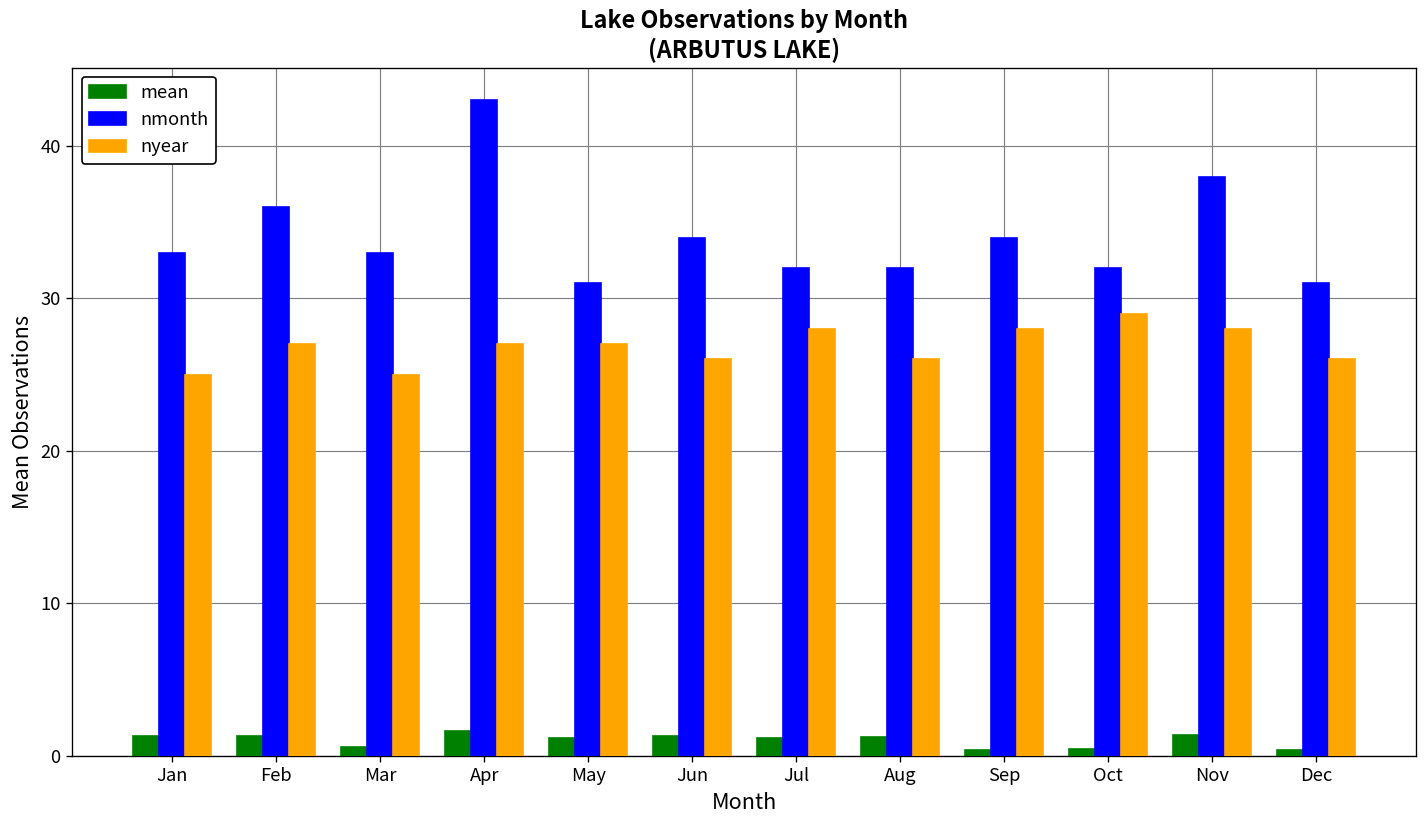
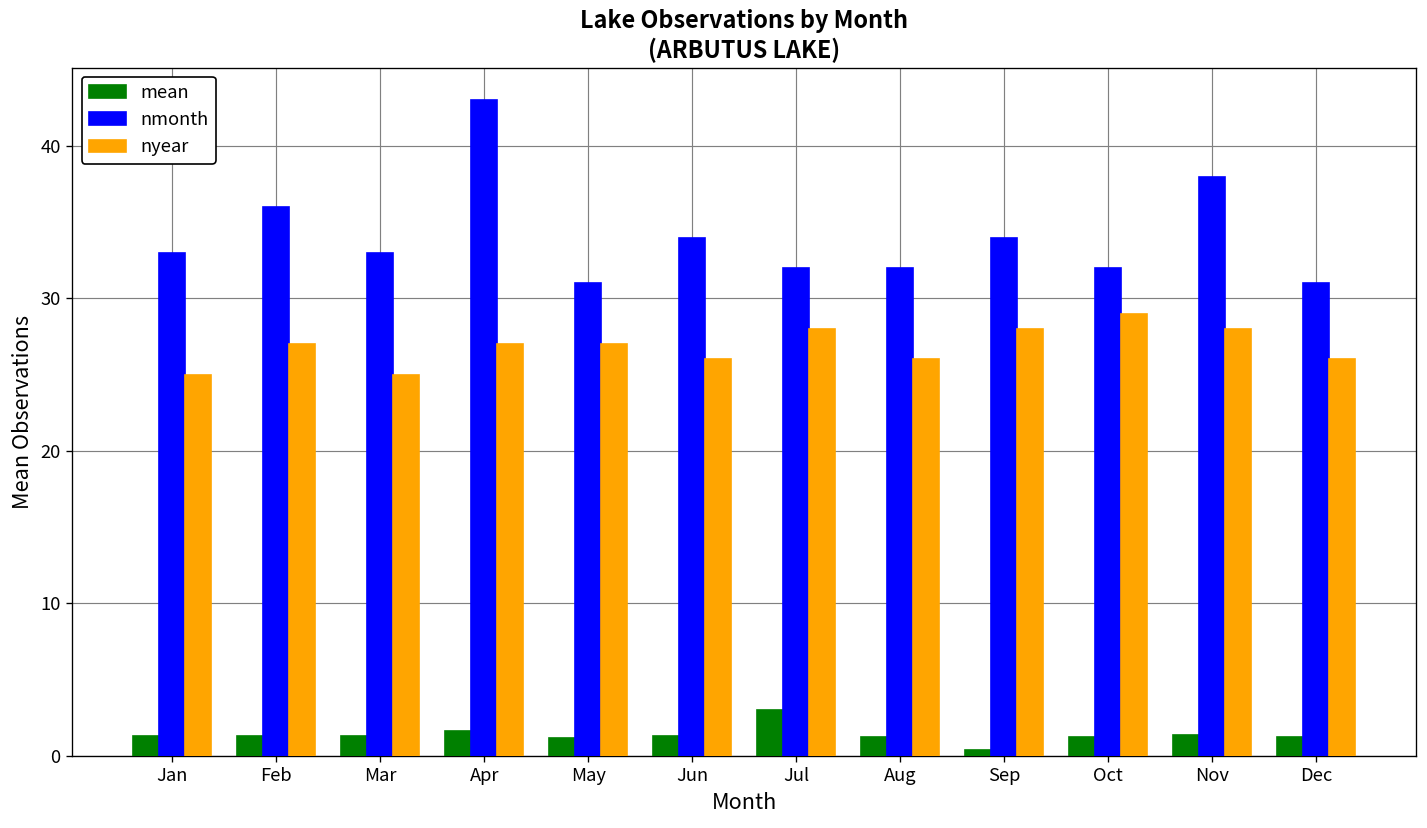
mean, Mar: 0.6 -> 1.3
mean, Jul: 1.1 -> 3.0
mean, Oct: 0.5 -> 1.2
mean, Dec: 0.4 -> 1.2
